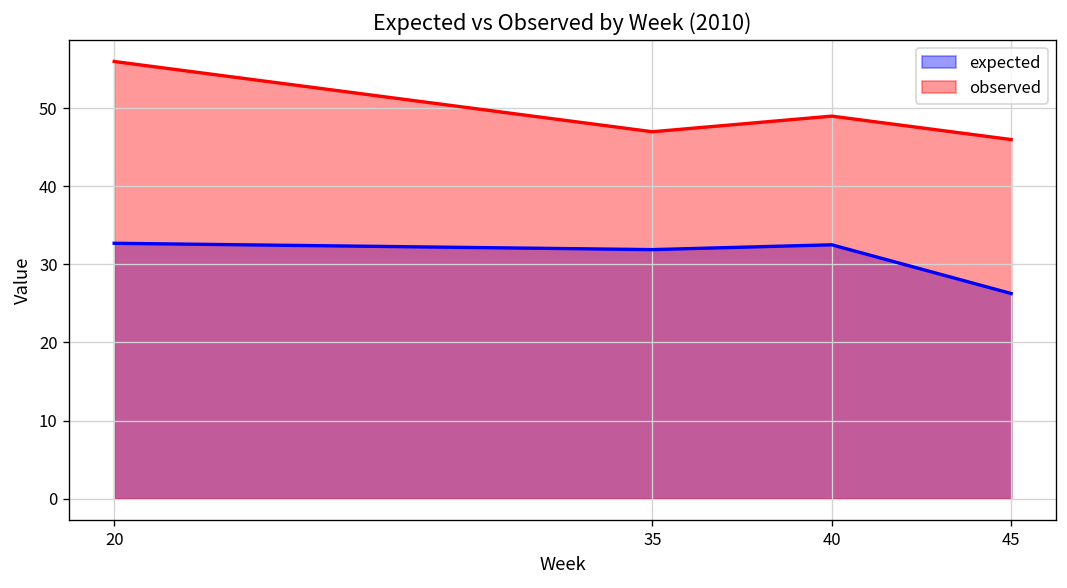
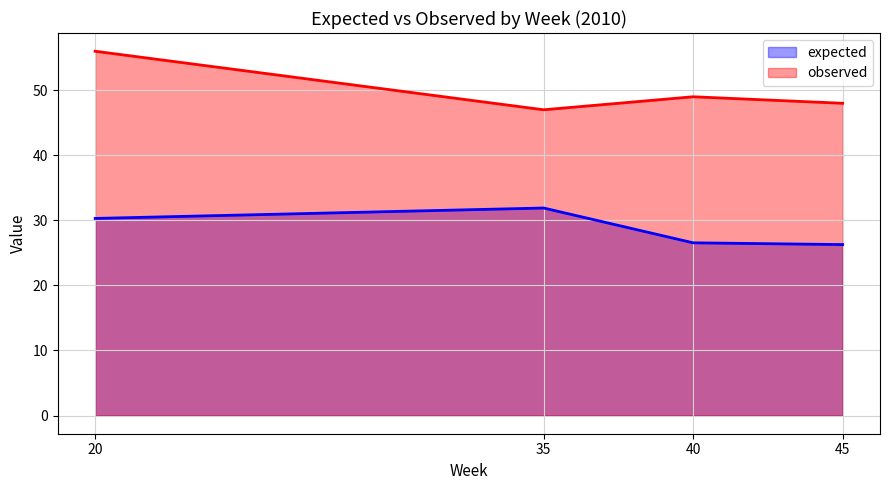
expected, 20: 33 -> 30
expected, 40: 33 -> 27
observed, 45: 46 -> 48
